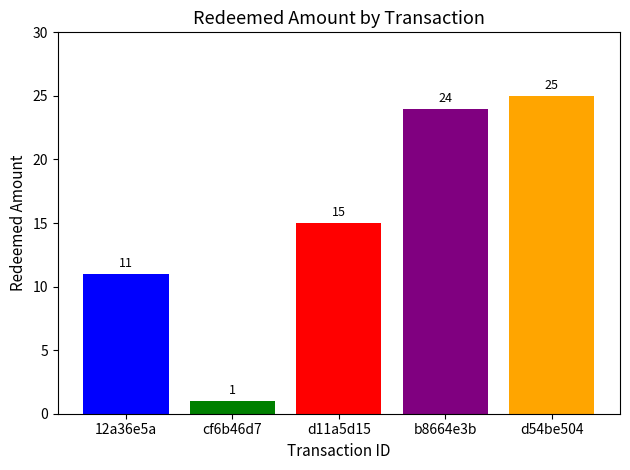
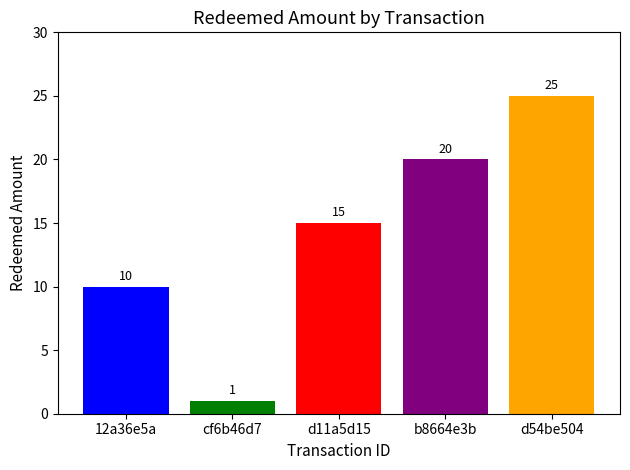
12a36e5a: 11 -> 10
b8664e3b: 24 -> 20
